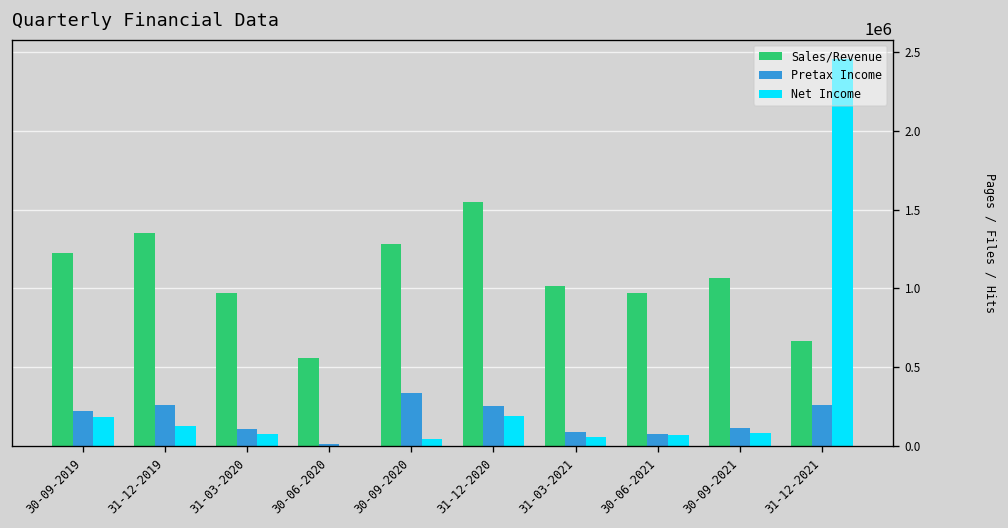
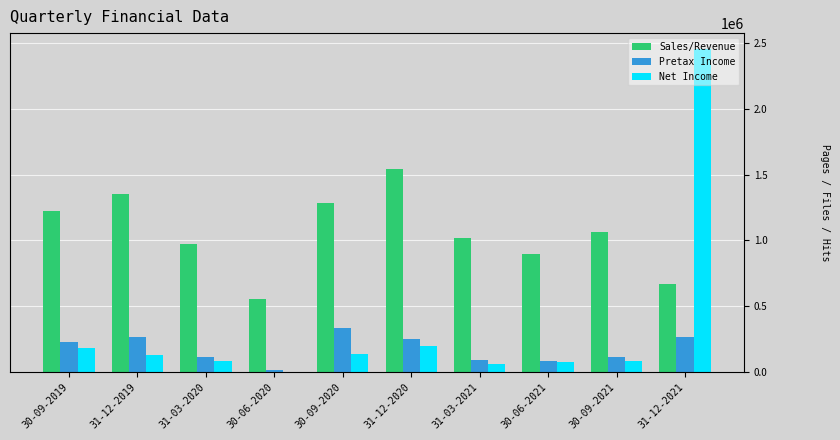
Net Income, 30-09-2020: 50000 -> 130000
Sales/Revenue, 30-06-2021: 970000 -> 890000
